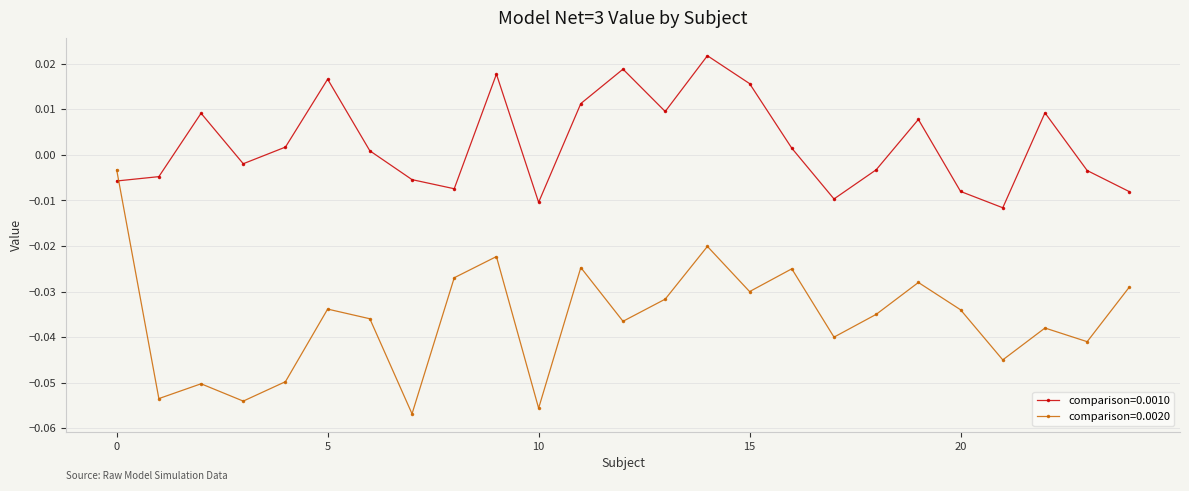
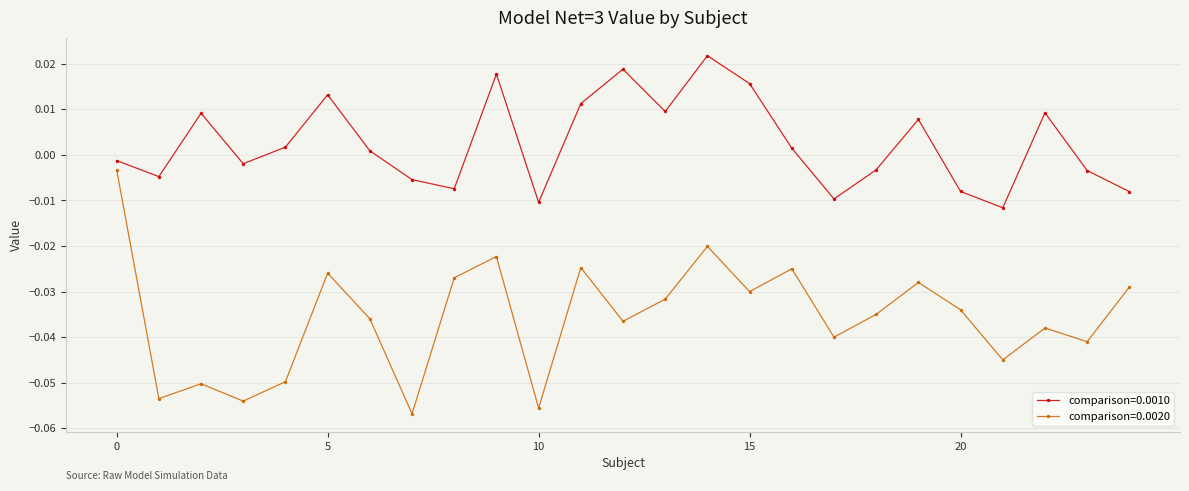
comparison=0.0010, 0: -0.006 -> -0.001
comparison=0.0010, 5: 0.017 -> 0.013
comparison=0.0020, 5: -0.034 -> -0.026
